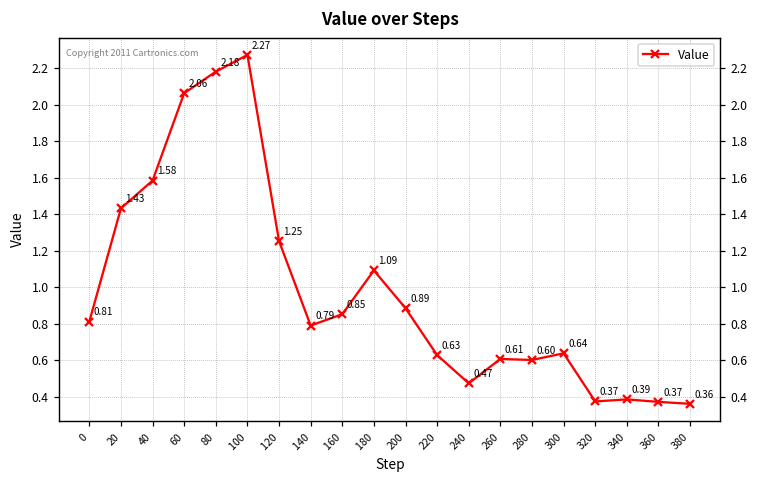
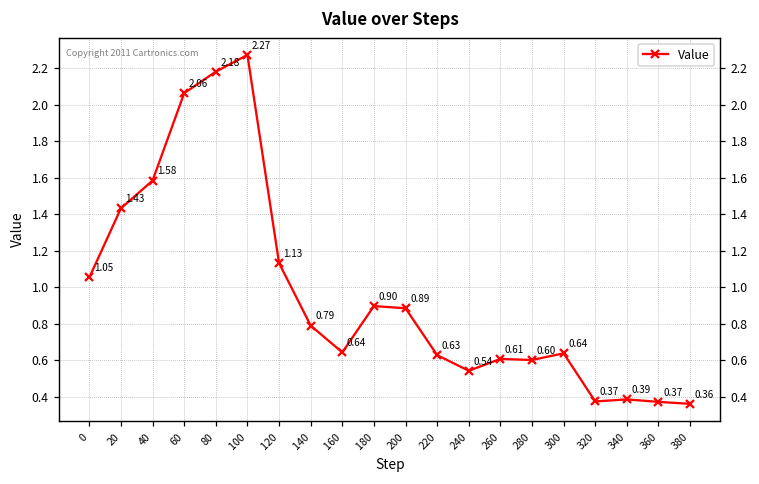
0: 0.81 -> 1.05
120: 1.25 -> 1.13
160: 0.85 -> 0.64
180: 1.09 -> 0.90
240: 0.47 -> 0.54
